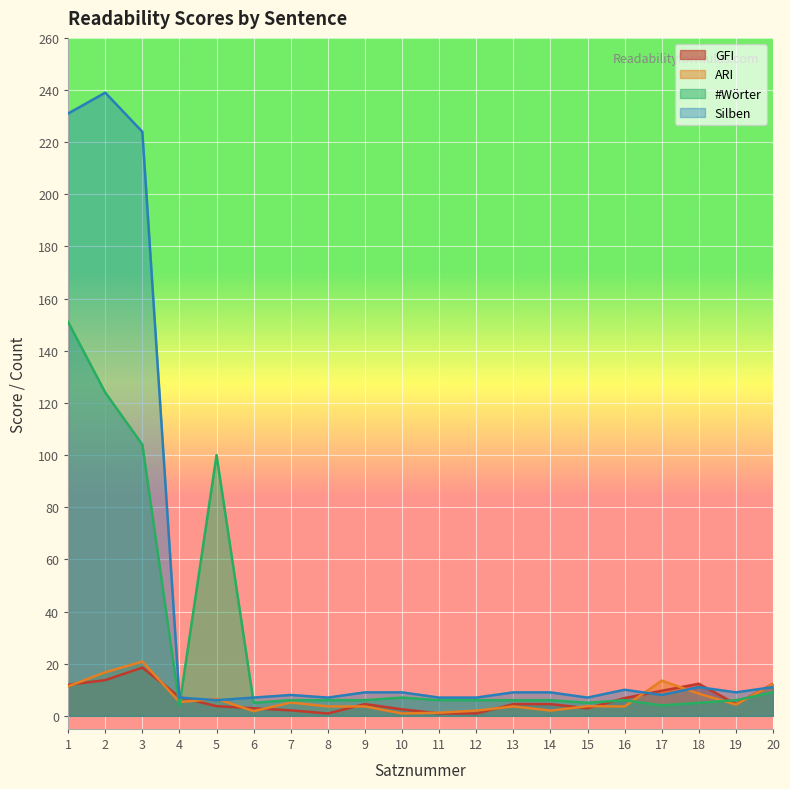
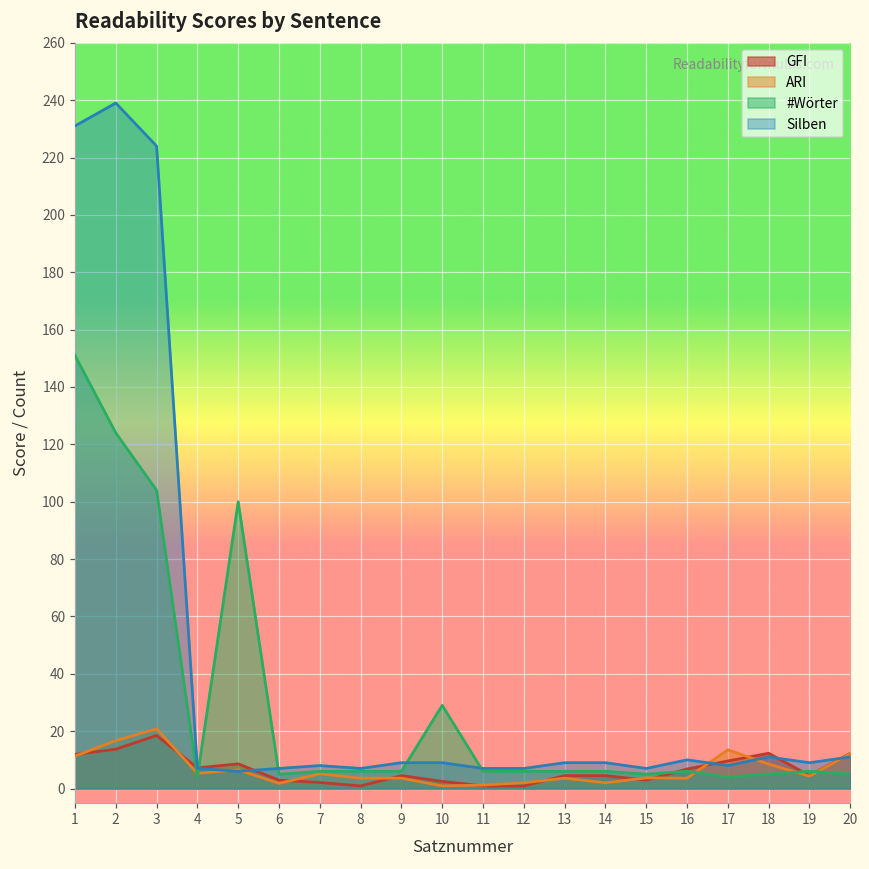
GFI, 5: 4 -> 9
#Wörter, 10: 7 -> 29
#Wörter, 20: 9 -> 5
